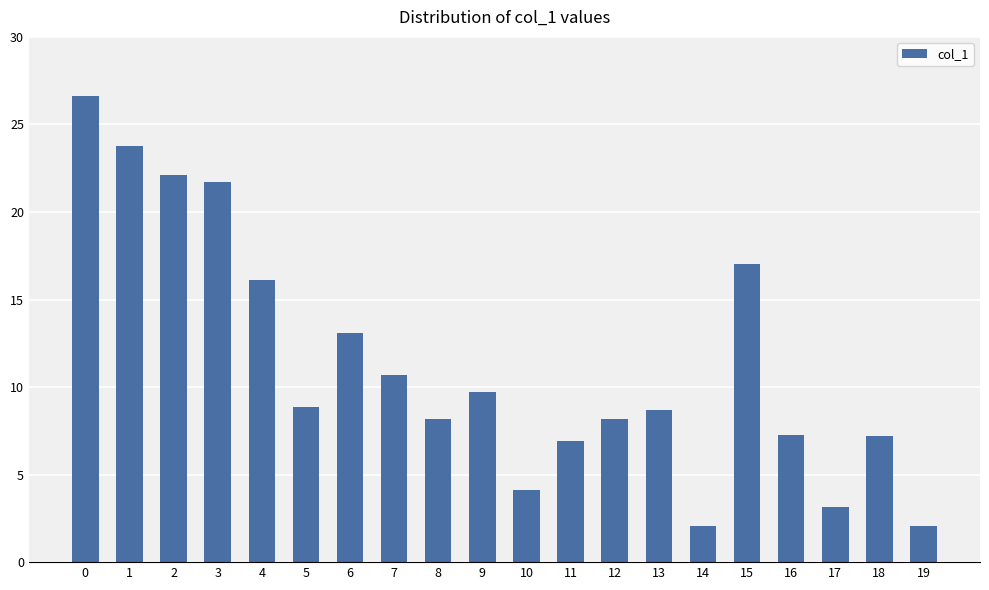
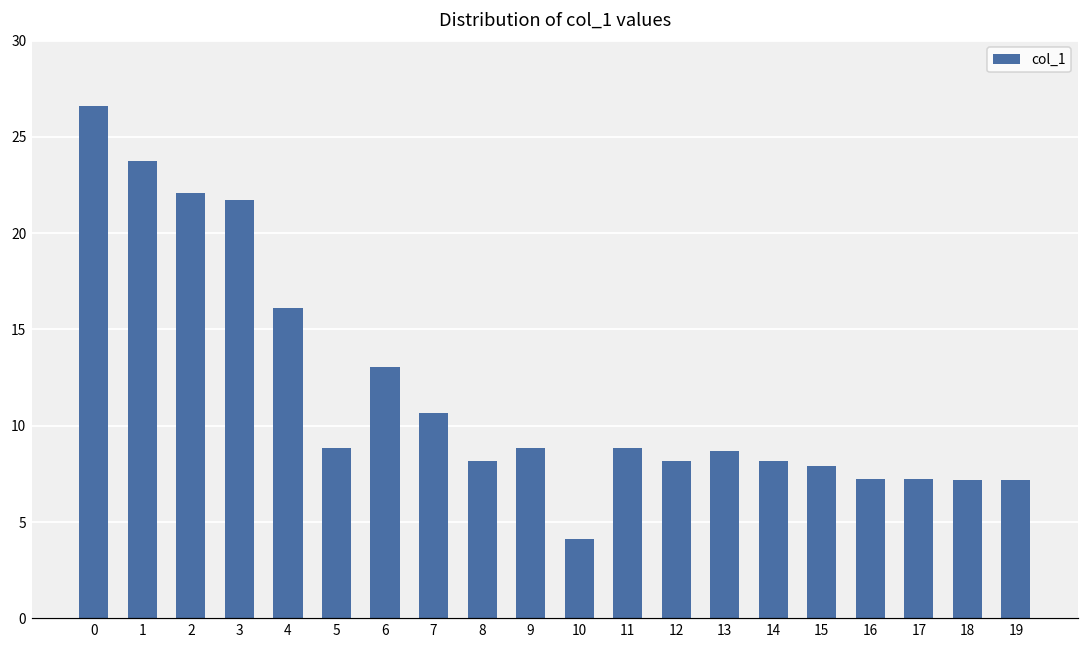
9: 9.7 -> 8.9
11: 6.9 -> 8.8
14: 2.1 -> 8.1
15: 17.0 -> 7.9
17: 3.1 -> 7.2
19: 2.1 -> 7.2
